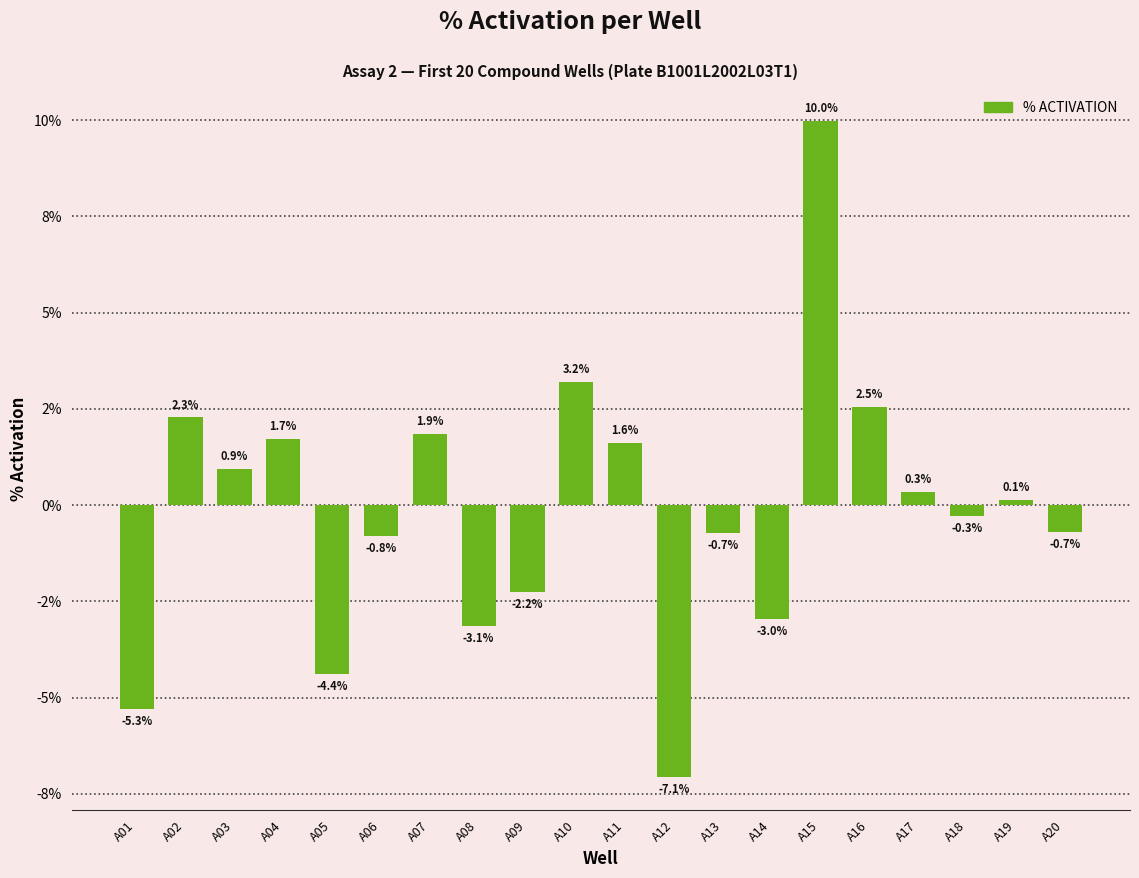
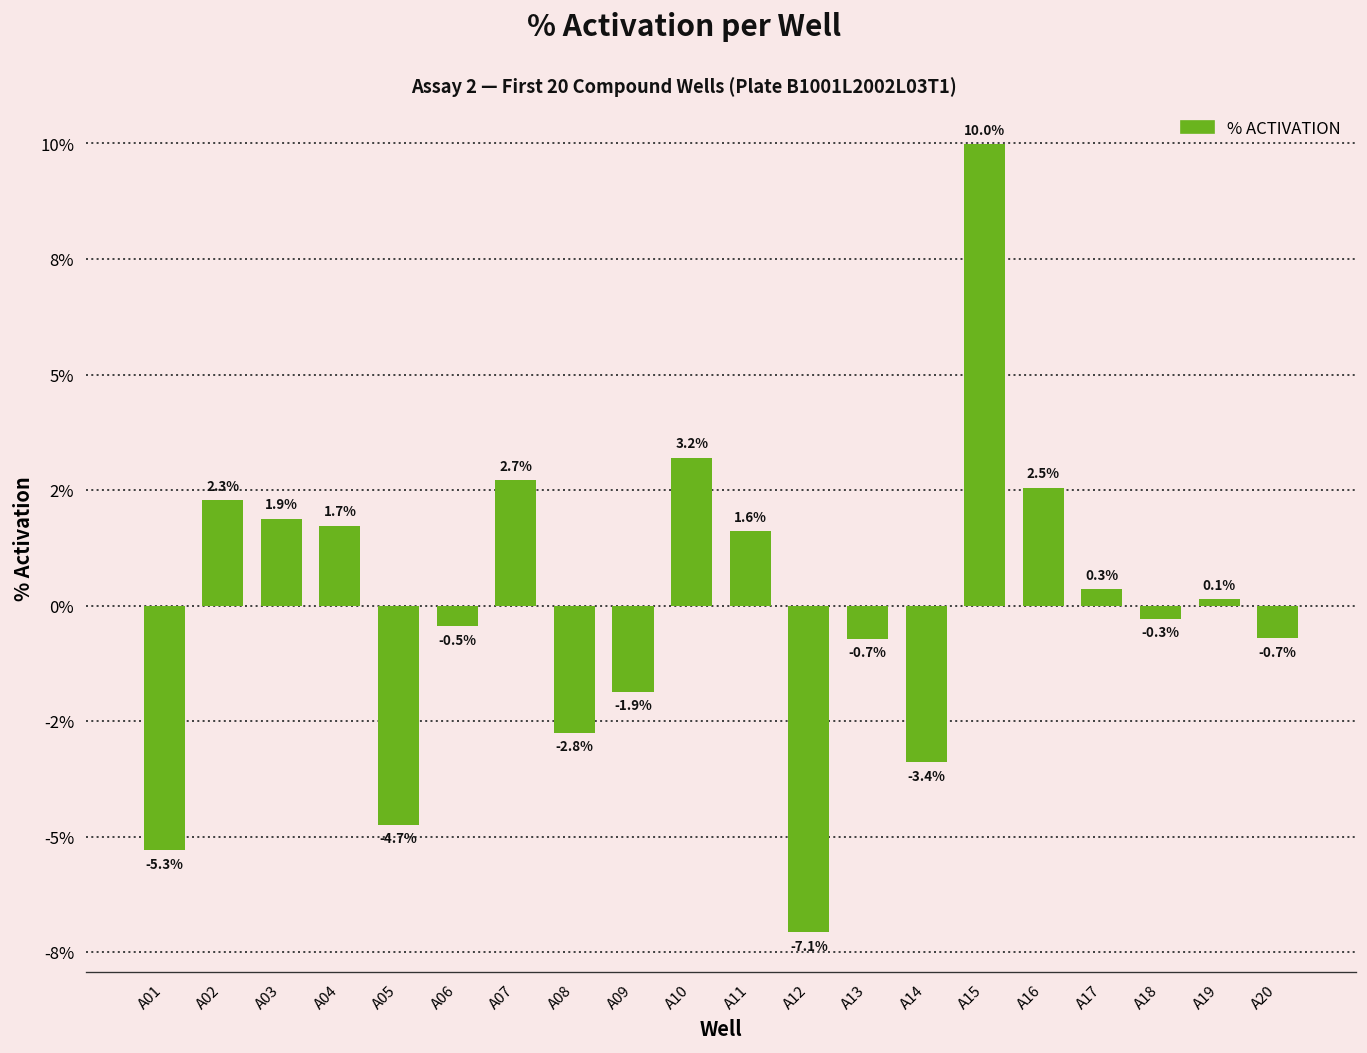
A03: 0.9% -> 1.9%
A05: -4.4% -> -4.7%
A06: -0.8% -> -0.5%
A07: 1.9% -> 2.7%
A08: -3.1% -> -2.8%
A09: -2.2% -> -1.9%
A14: -3.0% -> -3.4%
